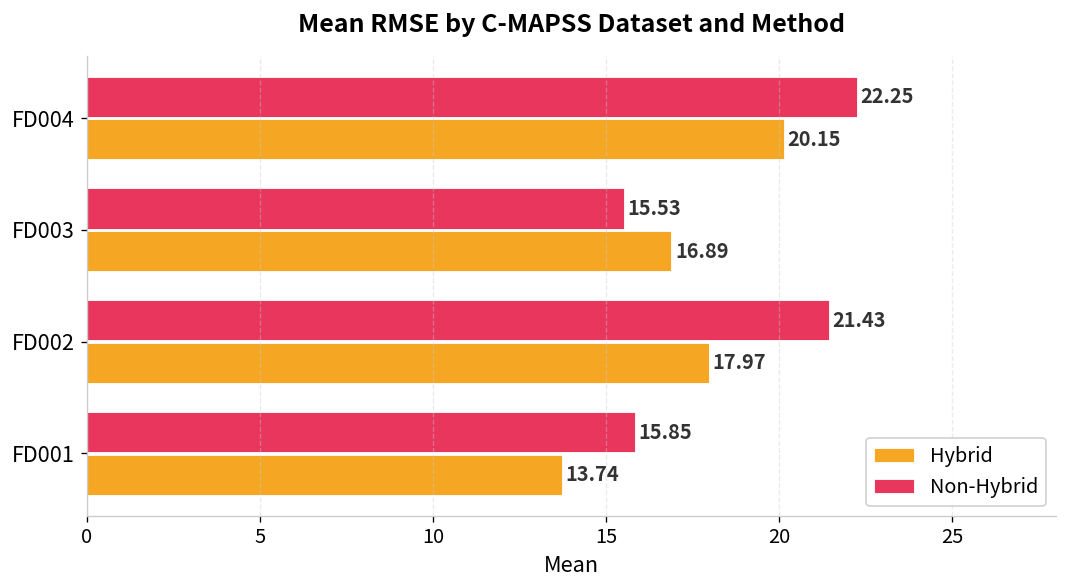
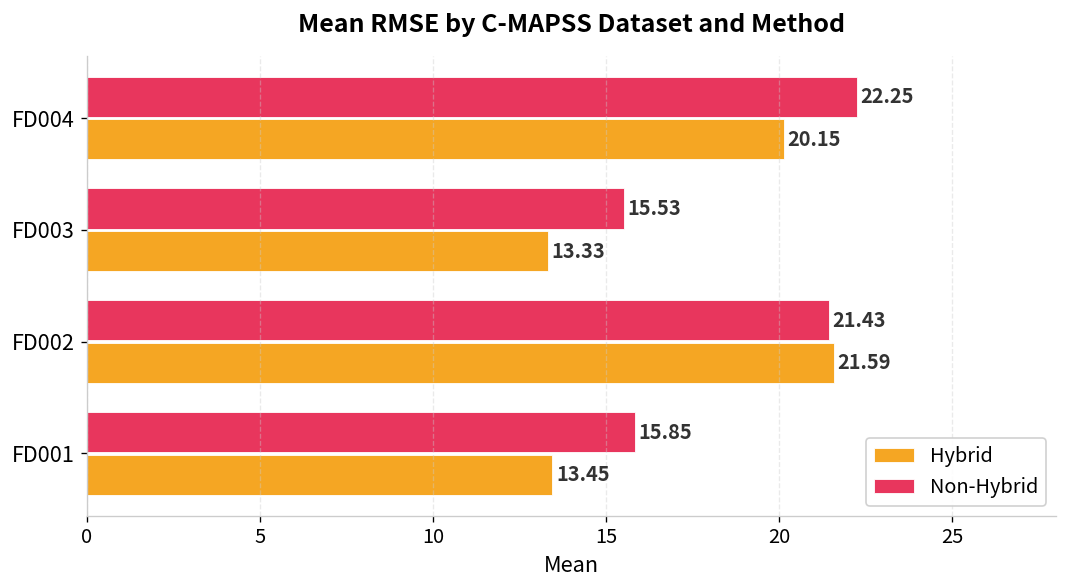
Hybrid, FD003: 16.89 -> 13.33
Hybrid, FD002: 17.97 -> 21.59
Hybrid, FD001: 13.74 -> 13.45
